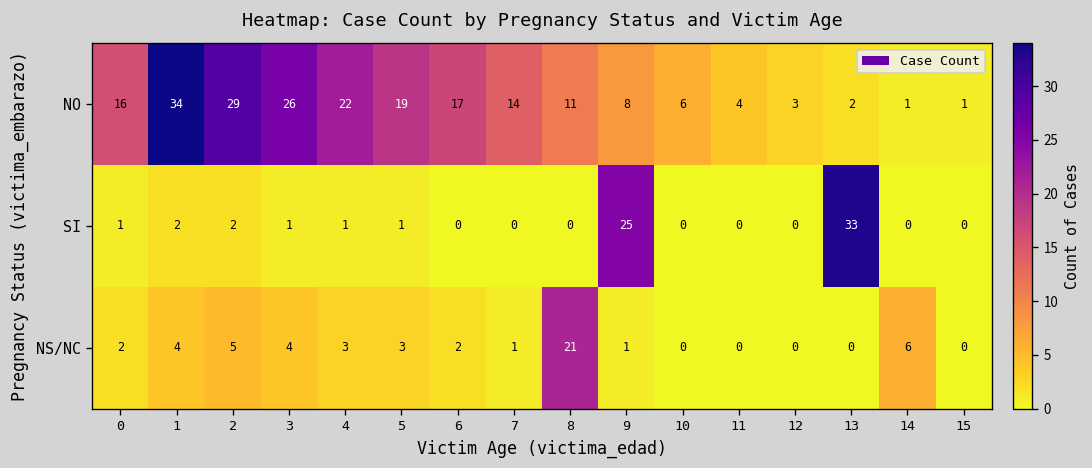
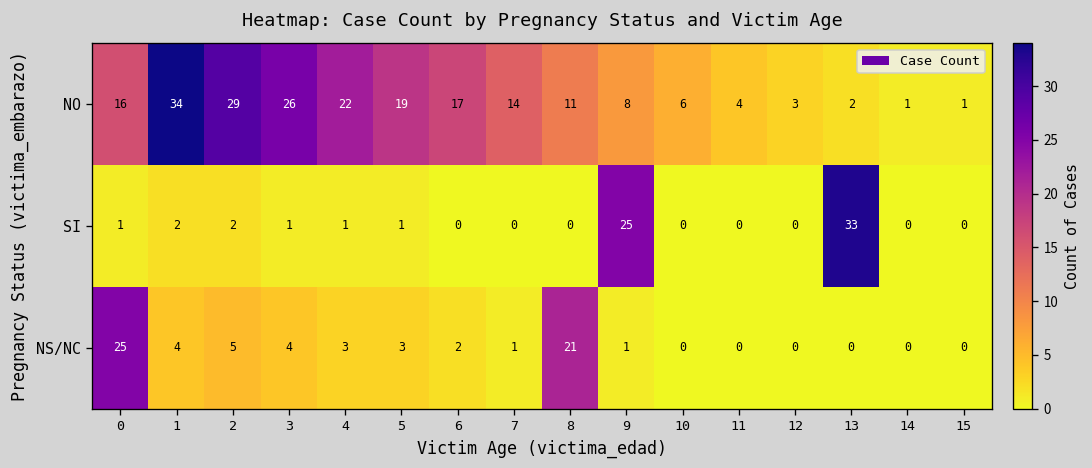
NS/NC, 0: 2 -> 25
NS/NC, 14: 6 -> 0
